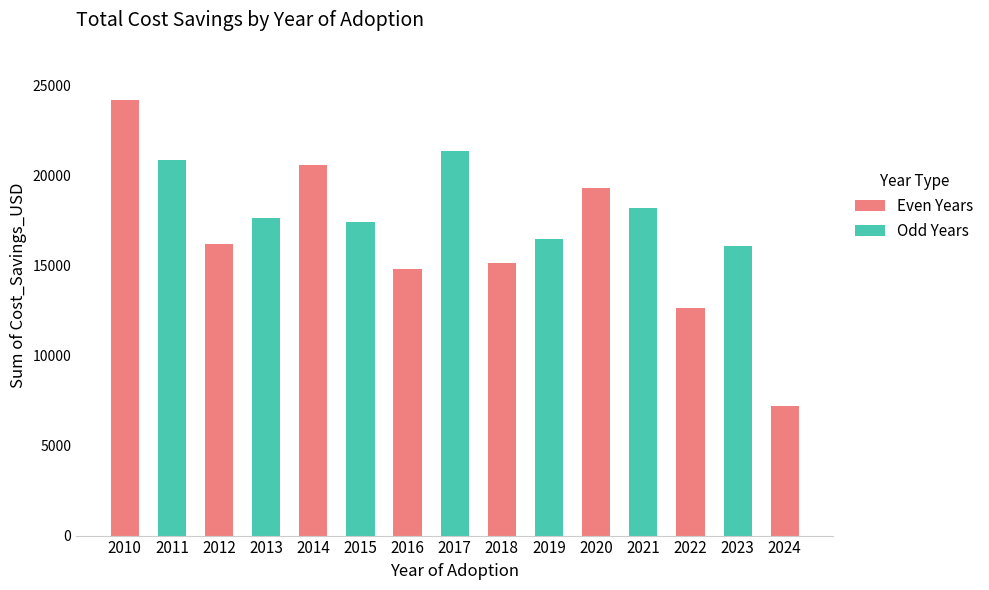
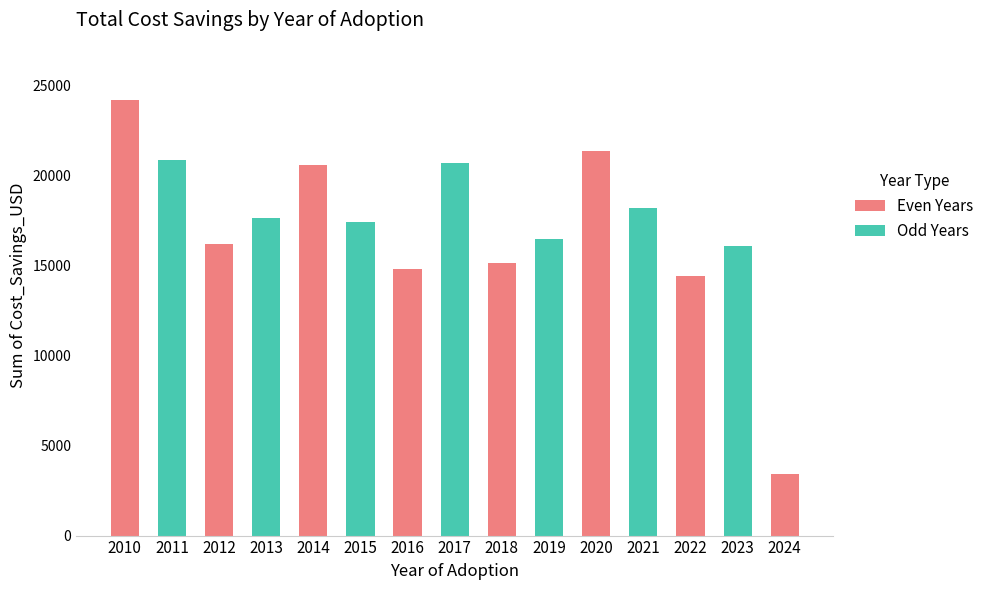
2017: 21400 -> 20700
2020: 19300 -> 21400
2022: 12600 -> 14400
2024: 7200 -> 3400
